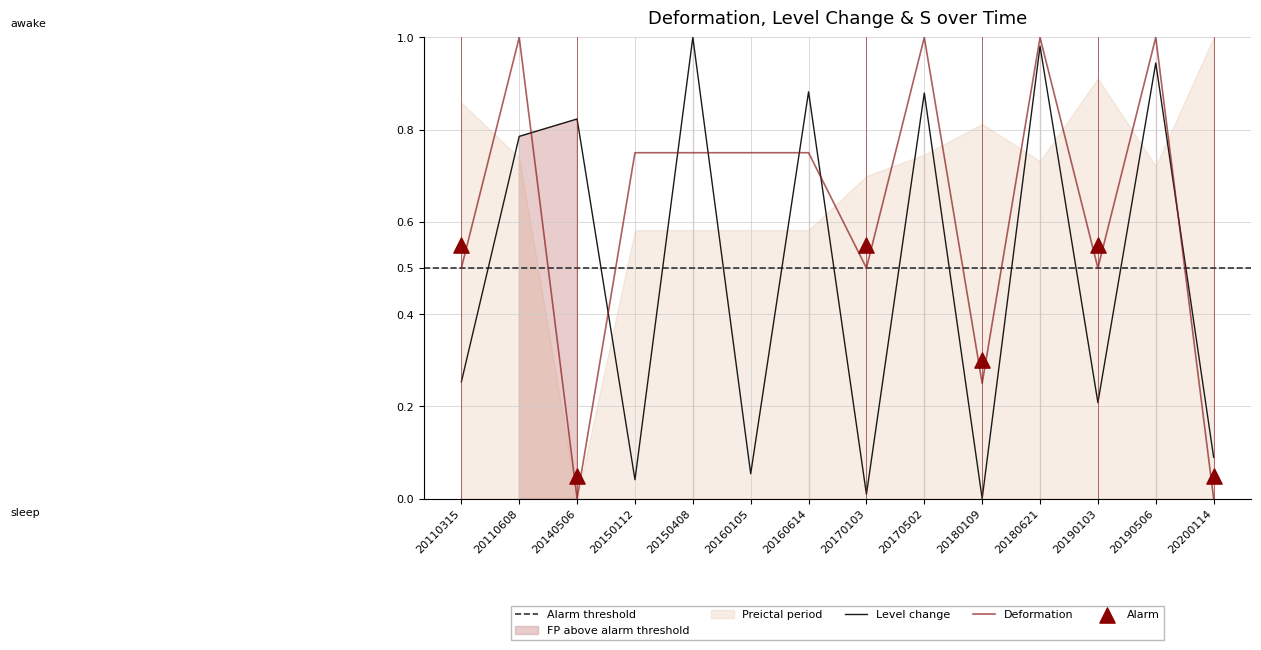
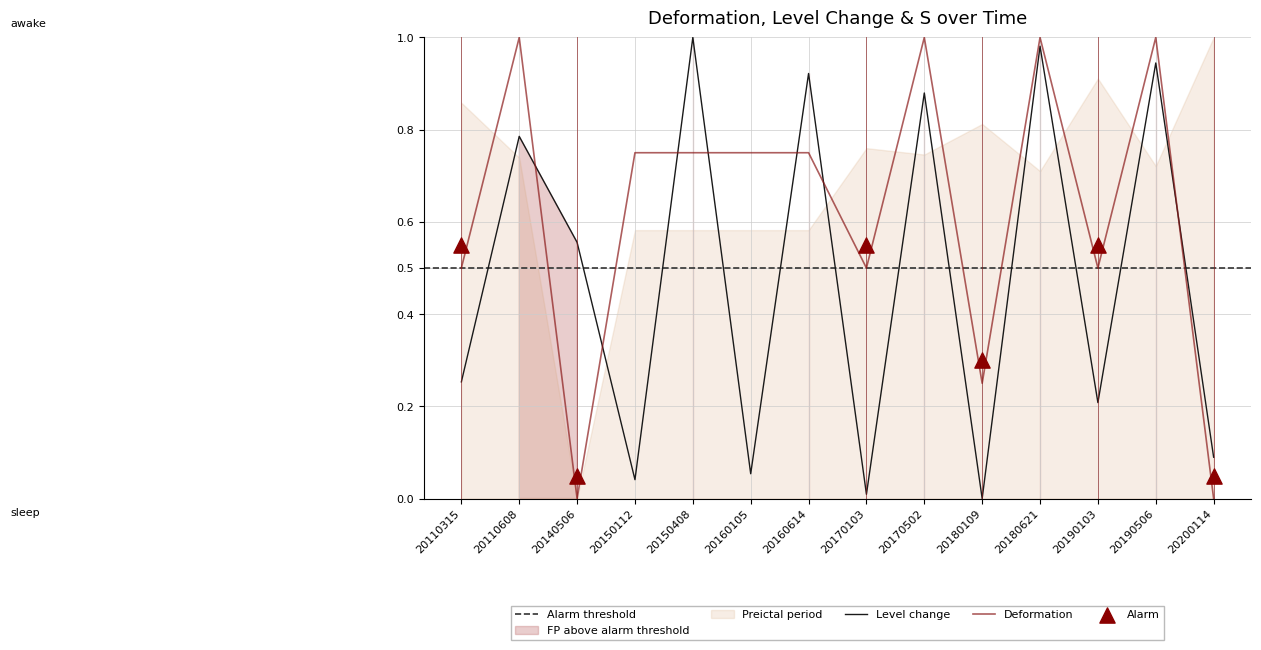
Level change, 20140506: 0.82 -> 0.56
Level change, 20160614: 0.88 -> 0.92
Preictal period, 20170103: 0.70 -> 0.76
Preictal period, 20180621: 0.73 -> 0.71
